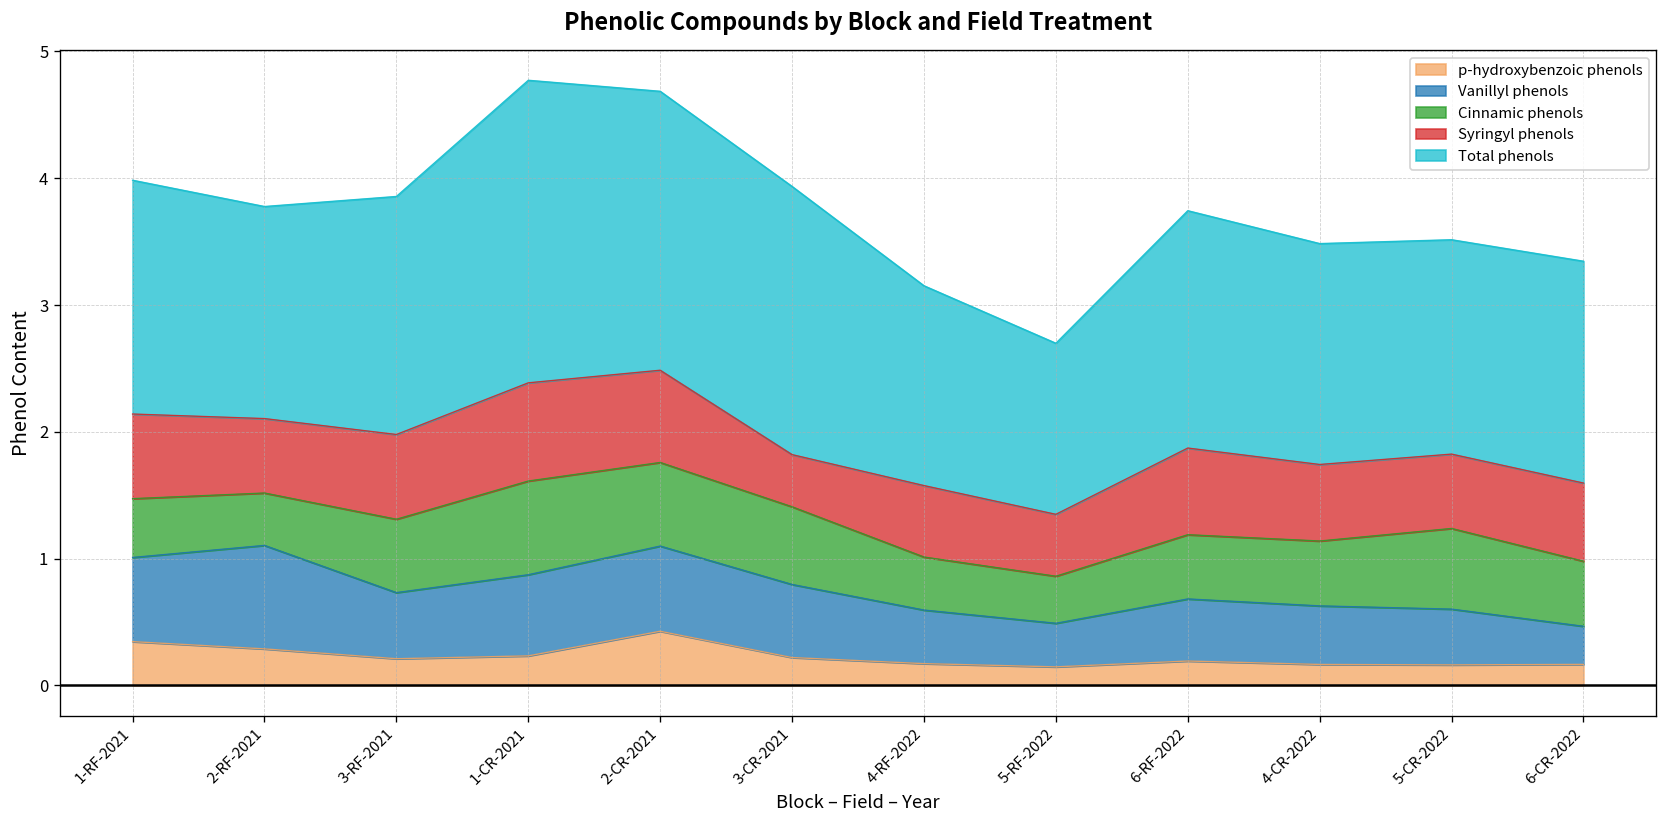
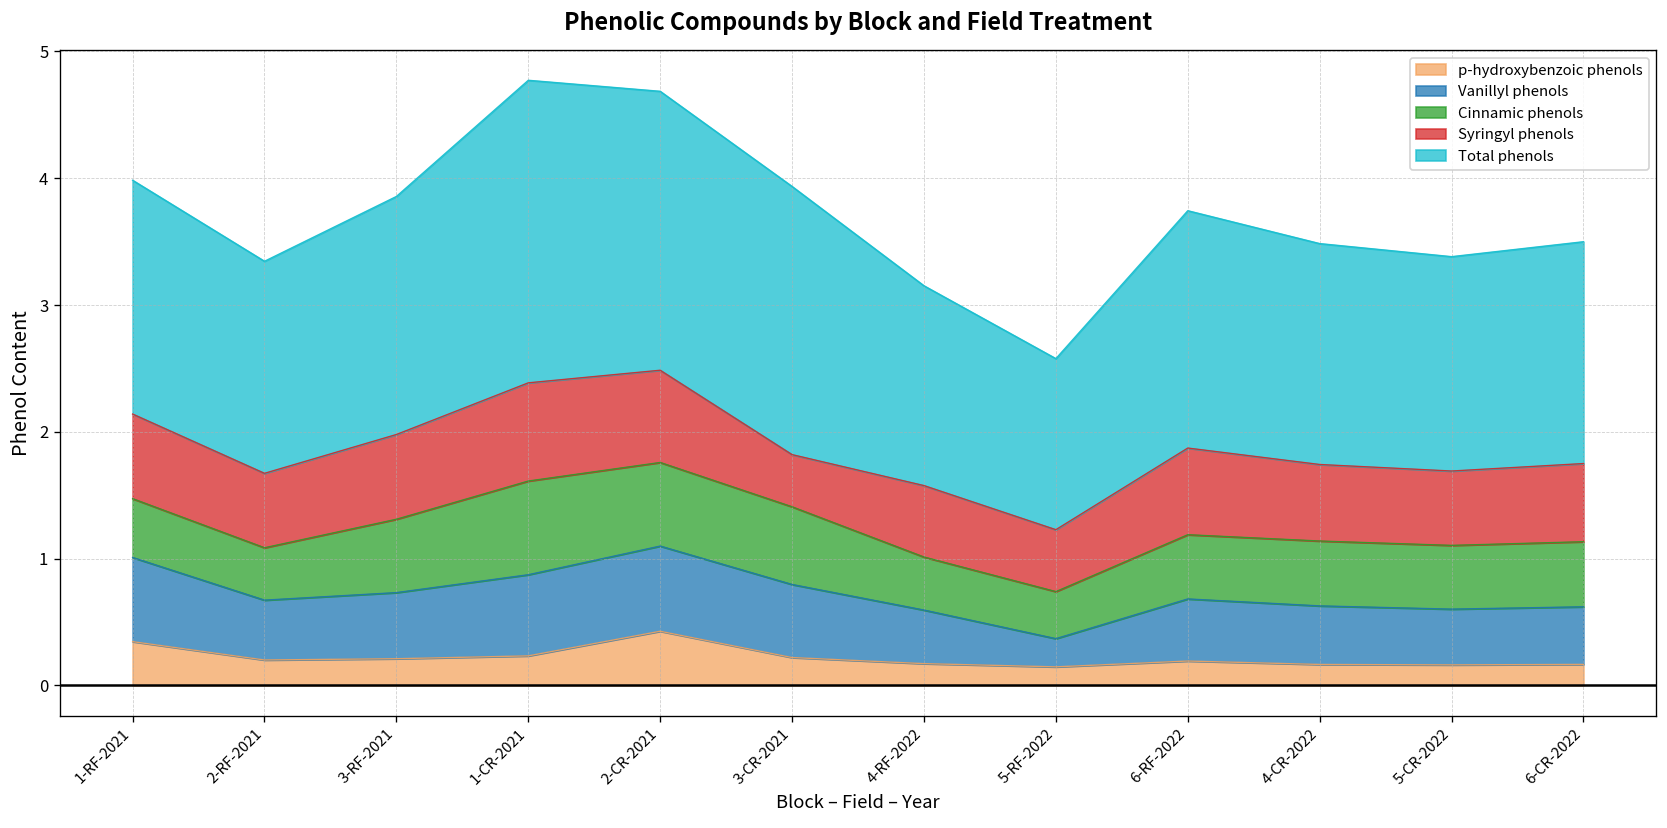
p-hydroxybenzoic phenols, 2-RF-2021: 0.29 -> 0.20
Vanillyl phenols, 2-RF-2021: 0.82 -> 0.47
Vanillyl phenols, 5-RF-2022: 0.34 -> 0.22
Cinnamic phenols, 5-CR-2022: 0.64 -> 0.50
Vanillyl phenols, 6-CR-2022: 0.30 -> 0.45
